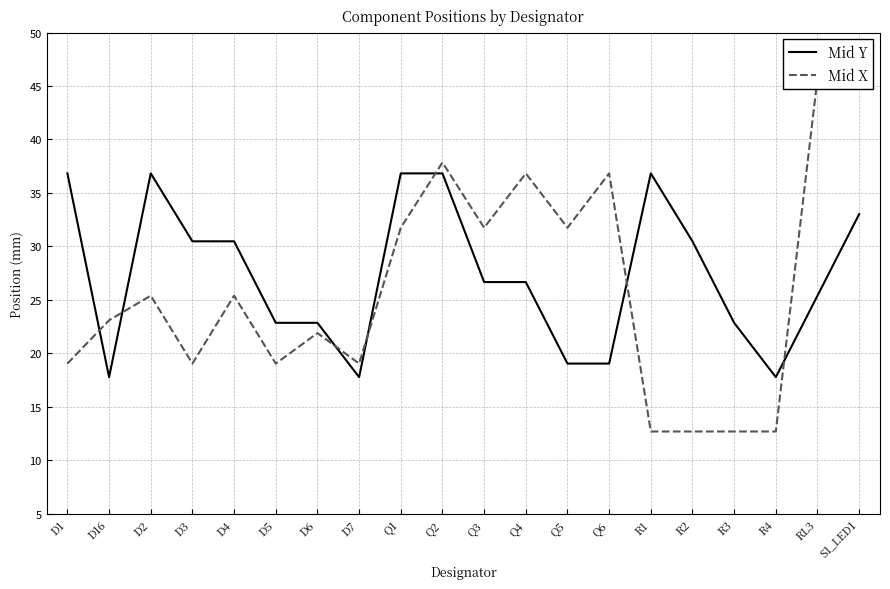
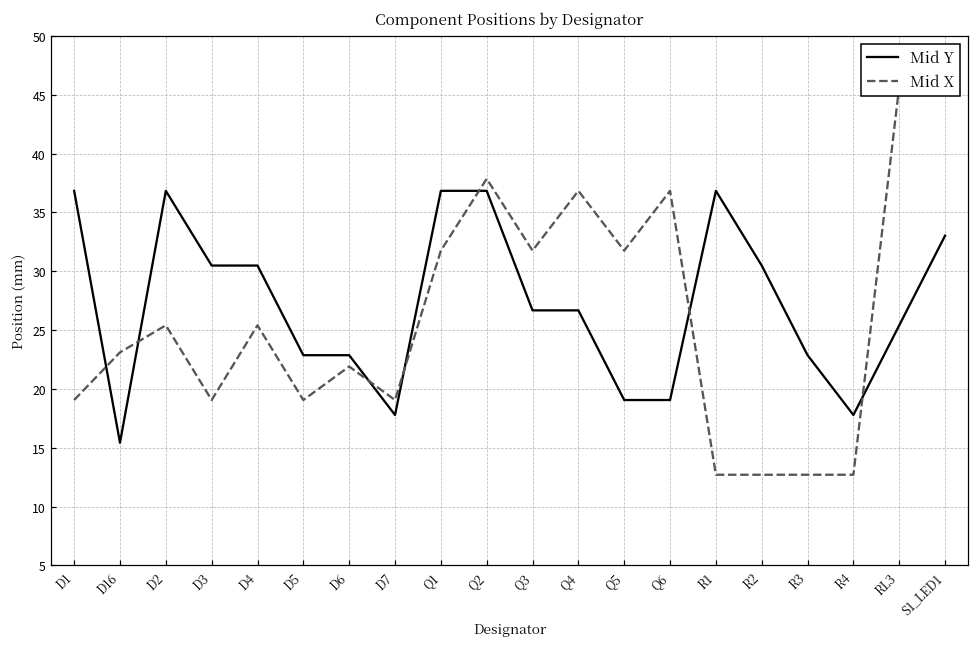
Mid Y, D16: 17.8 -> 15.4
